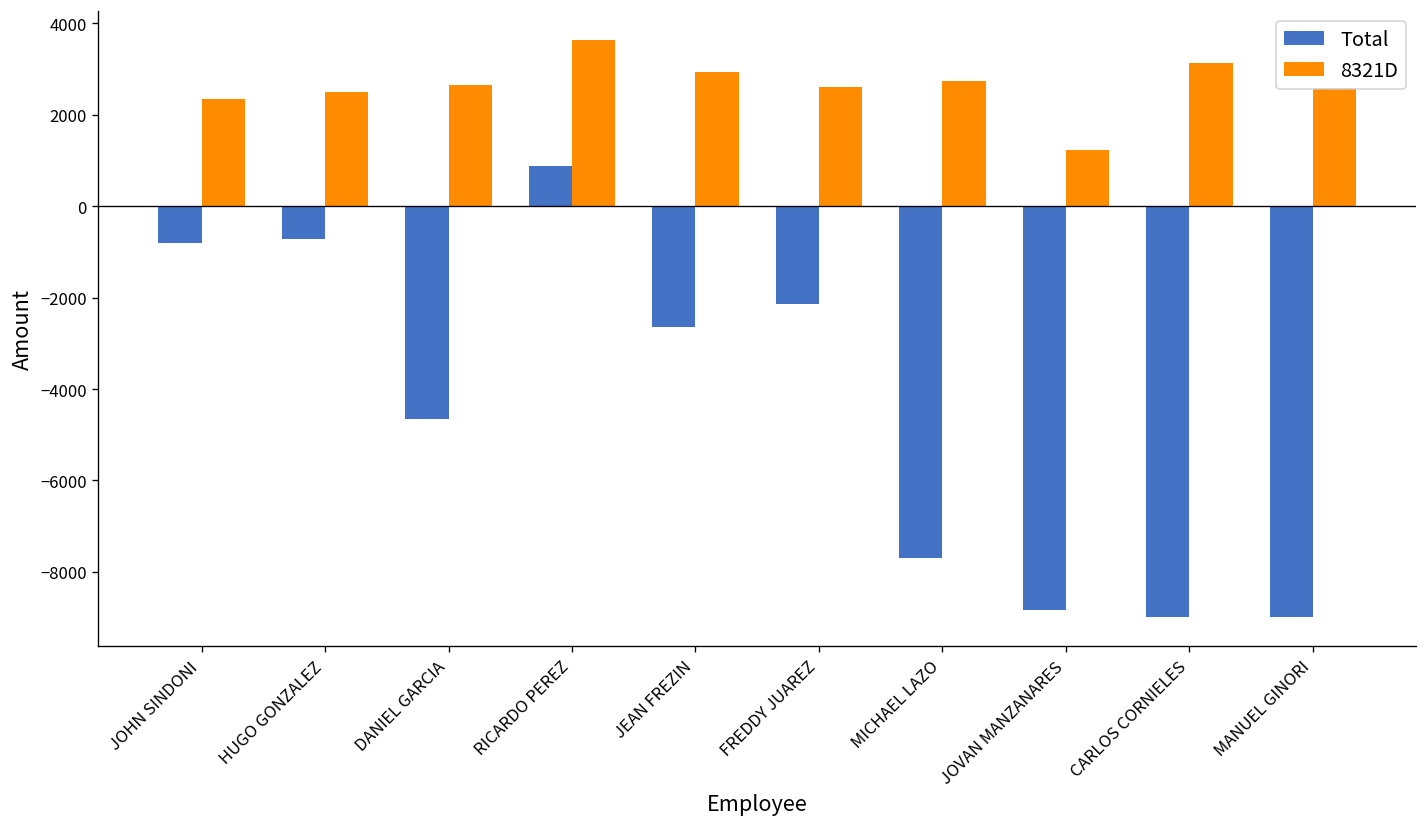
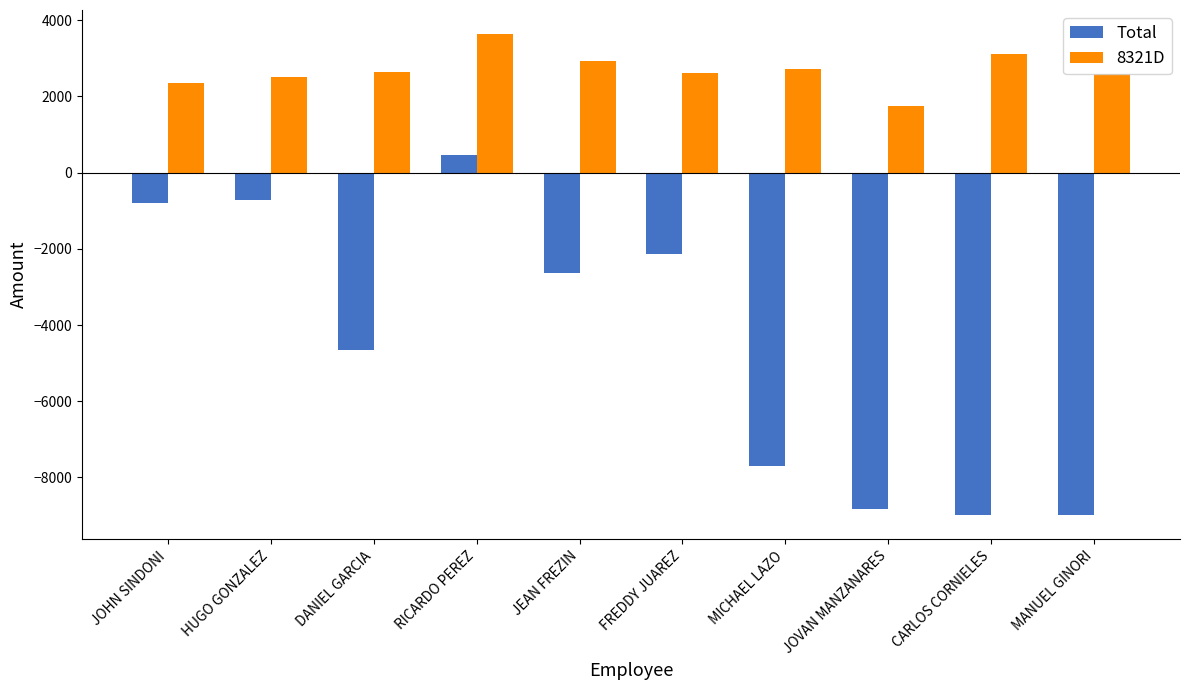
Total, RICARDO PEREZ: 900 -> 500
8321D, JOVAN MANZANARES: 1200 -> 1800
